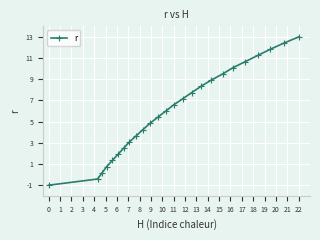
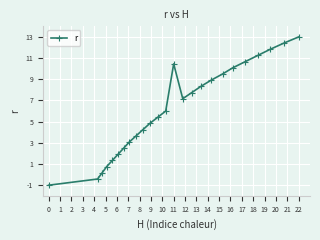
11: 6.6 -> 10.5
